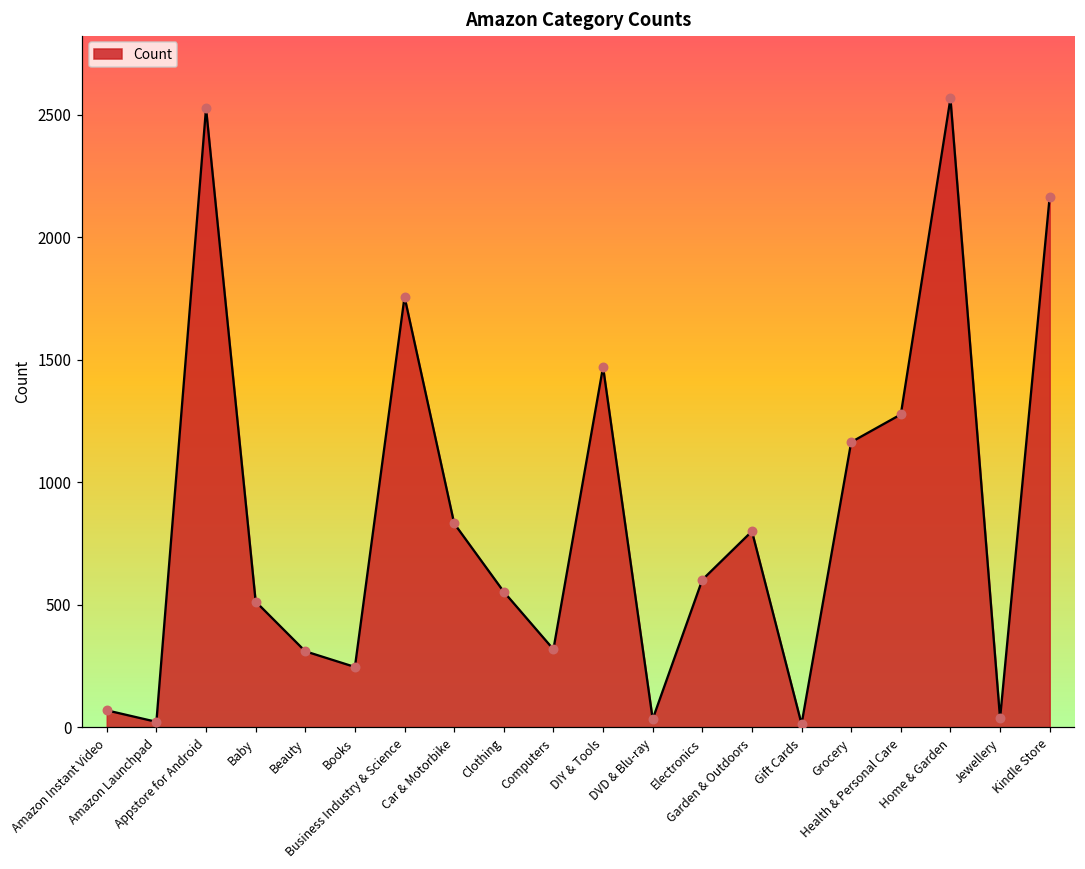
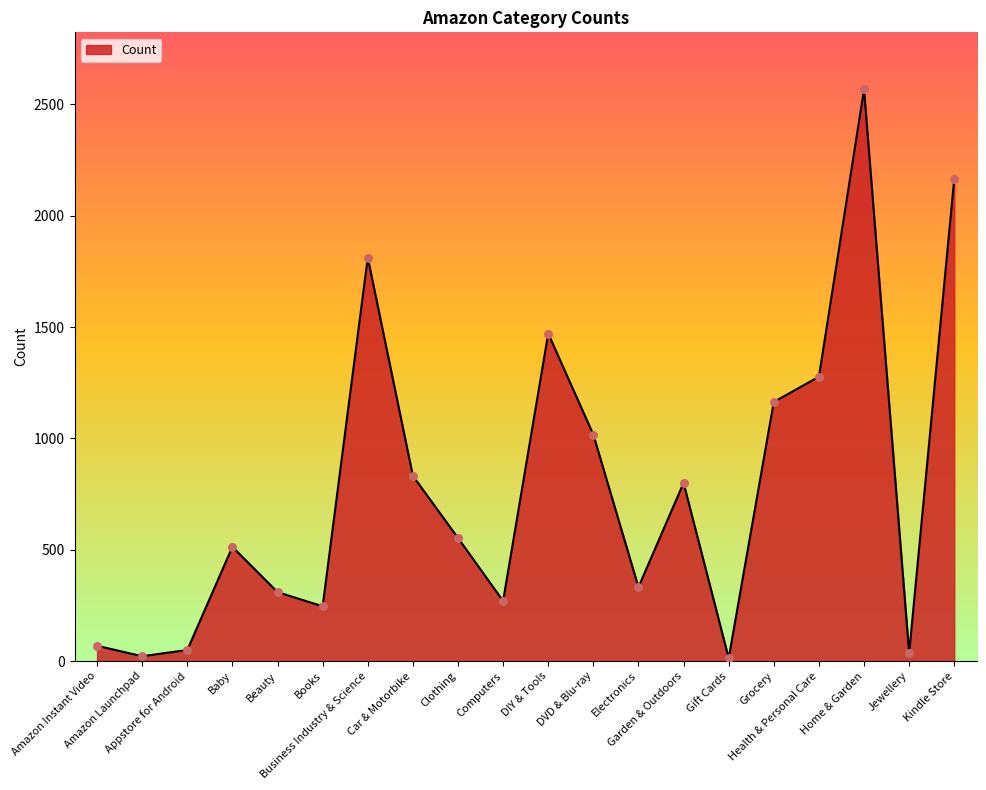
Appstore for Android: 2530 -> 50
Business Industry & Science: 1760 -> 1810
Computers: 320 -> 270
DVD & Blu-ray: 30 -> 1020
Electronics: 600 -> 330
